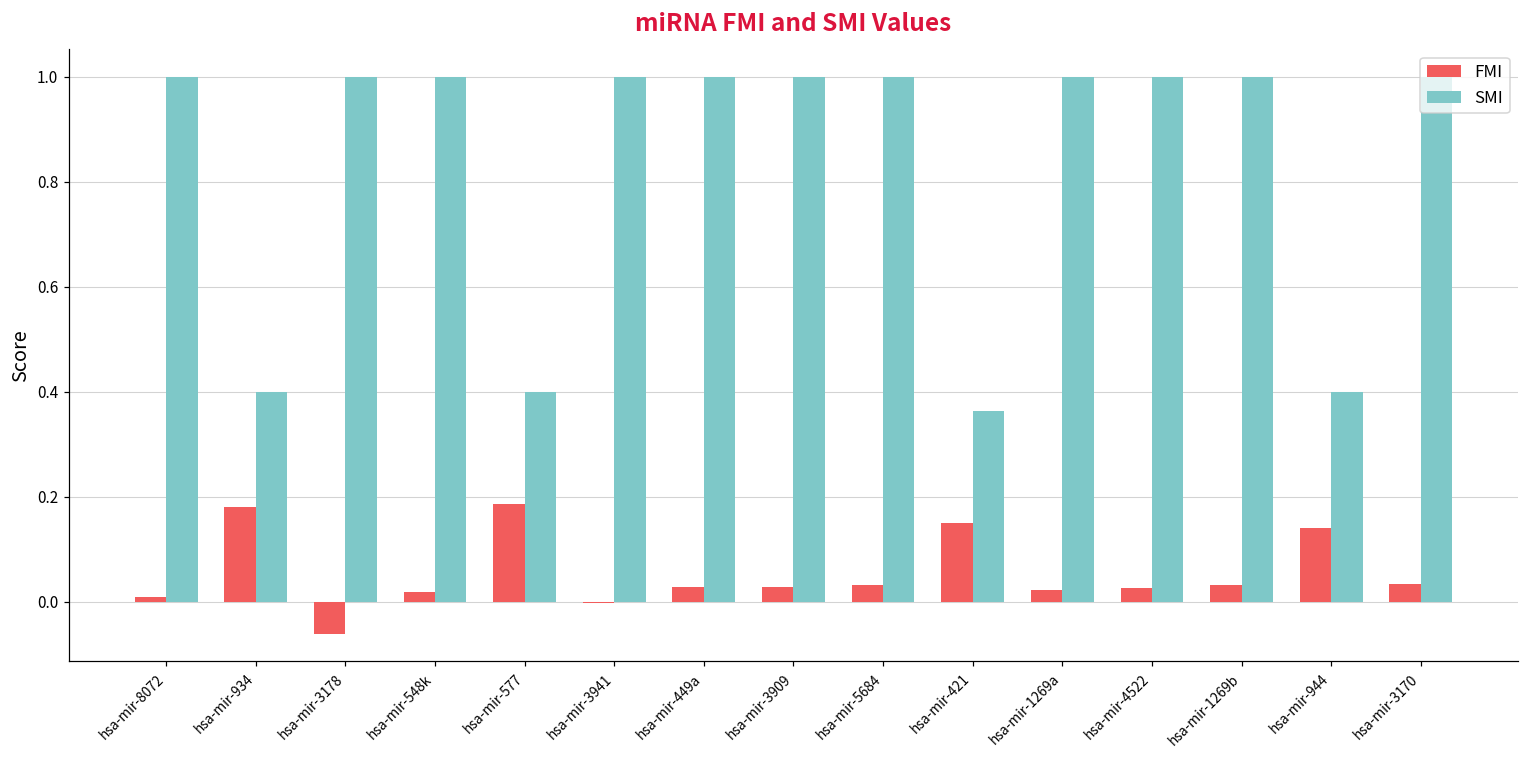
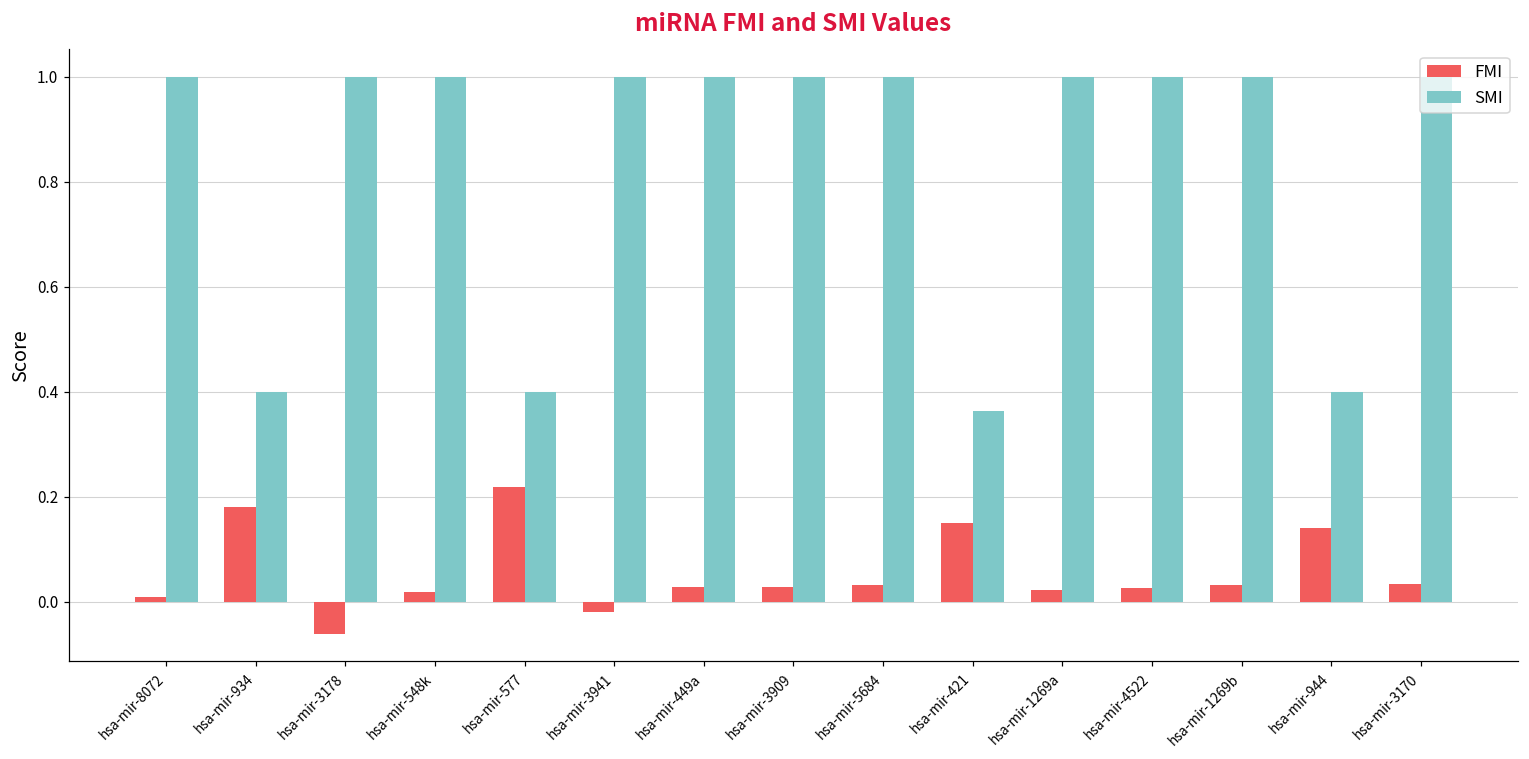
FMI, hsa-mir-577: 0.19 -> 0.22
FMI, hsa-mir-3941: 0.00 -> -0.02
